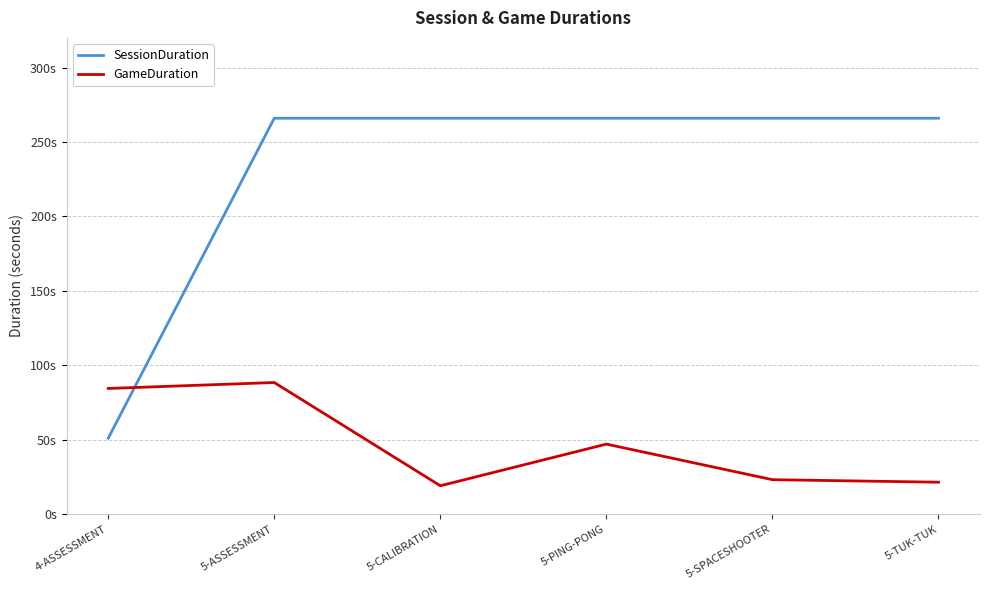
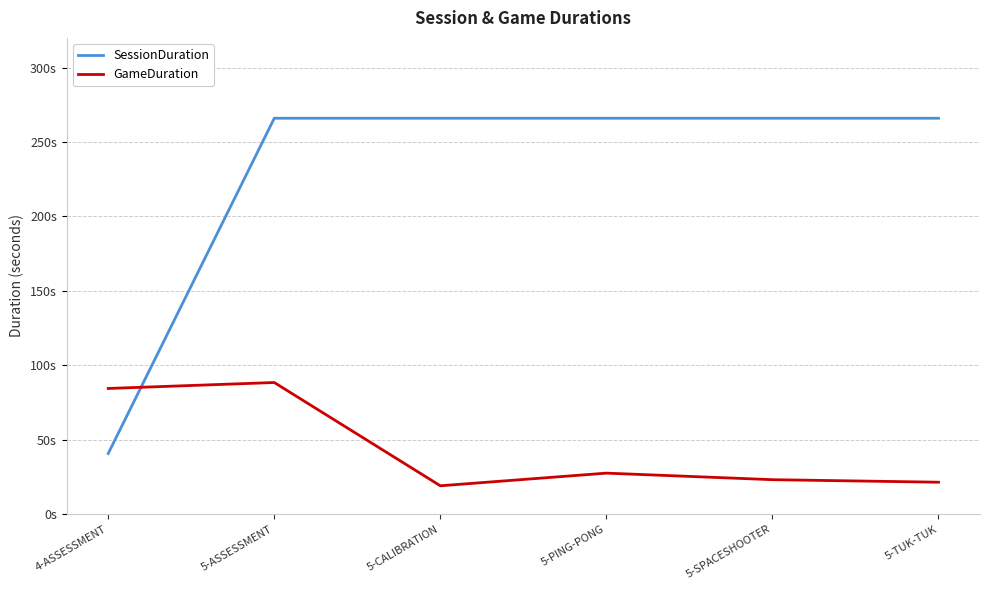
SessionDuration, 4-ASSESSMENT: 51s -> 41s
GameDuration, 5-PING-PONG: 47s -> 28s
